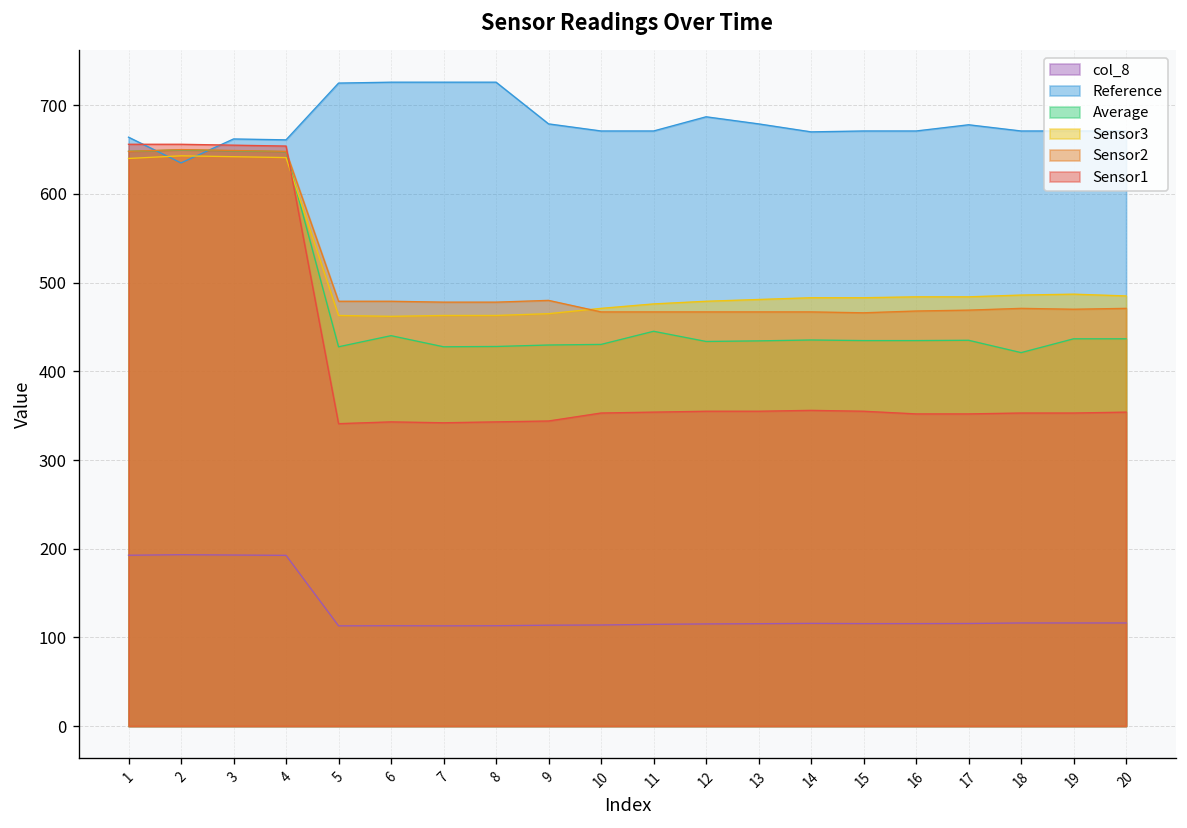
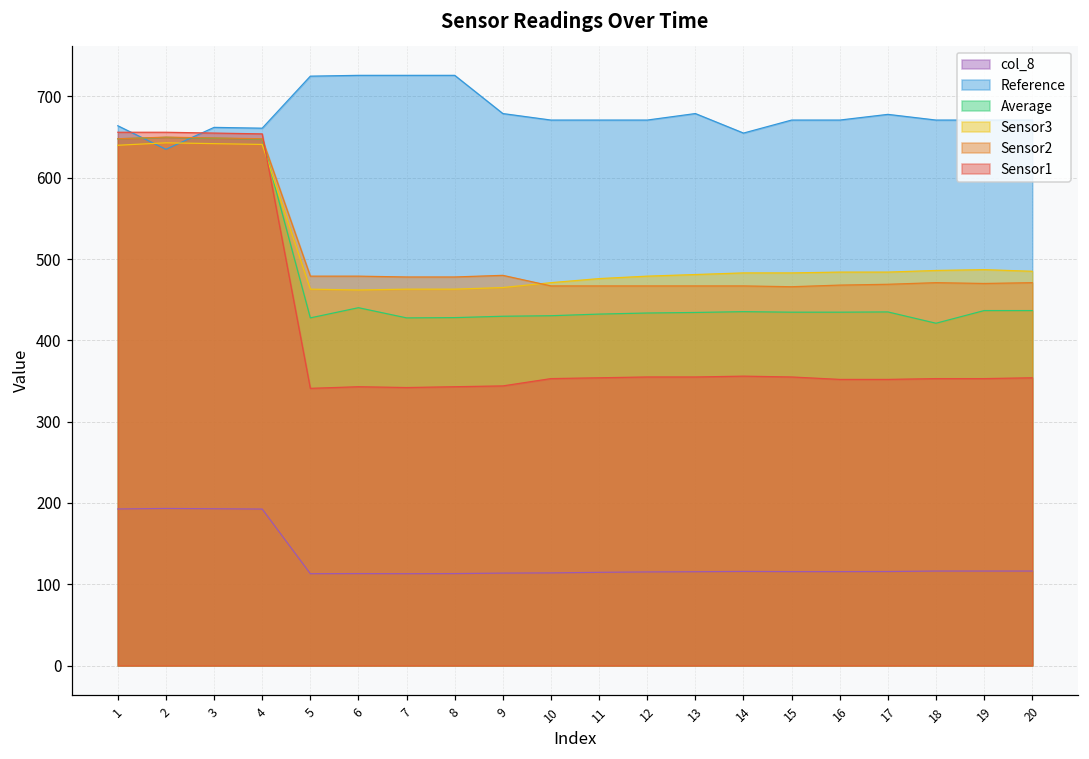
Average, 11: 450 -> 430
Reference, 12: 690 -> 670
Reference, 14: 670 -> 660
